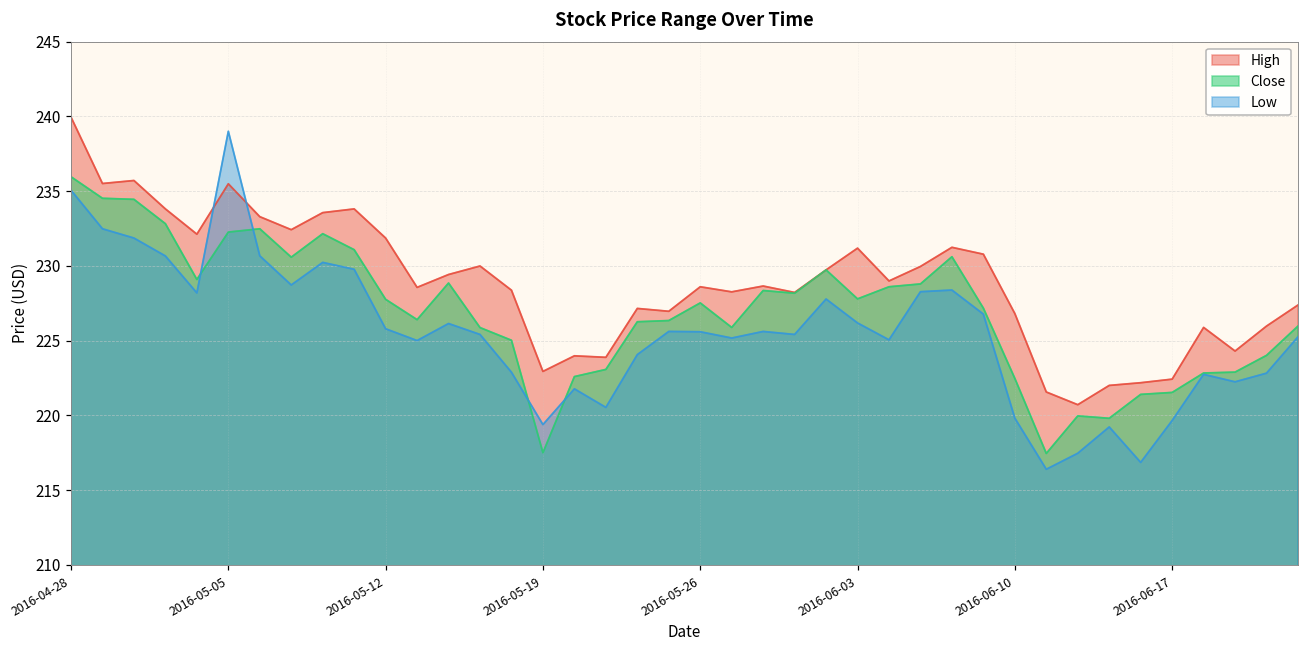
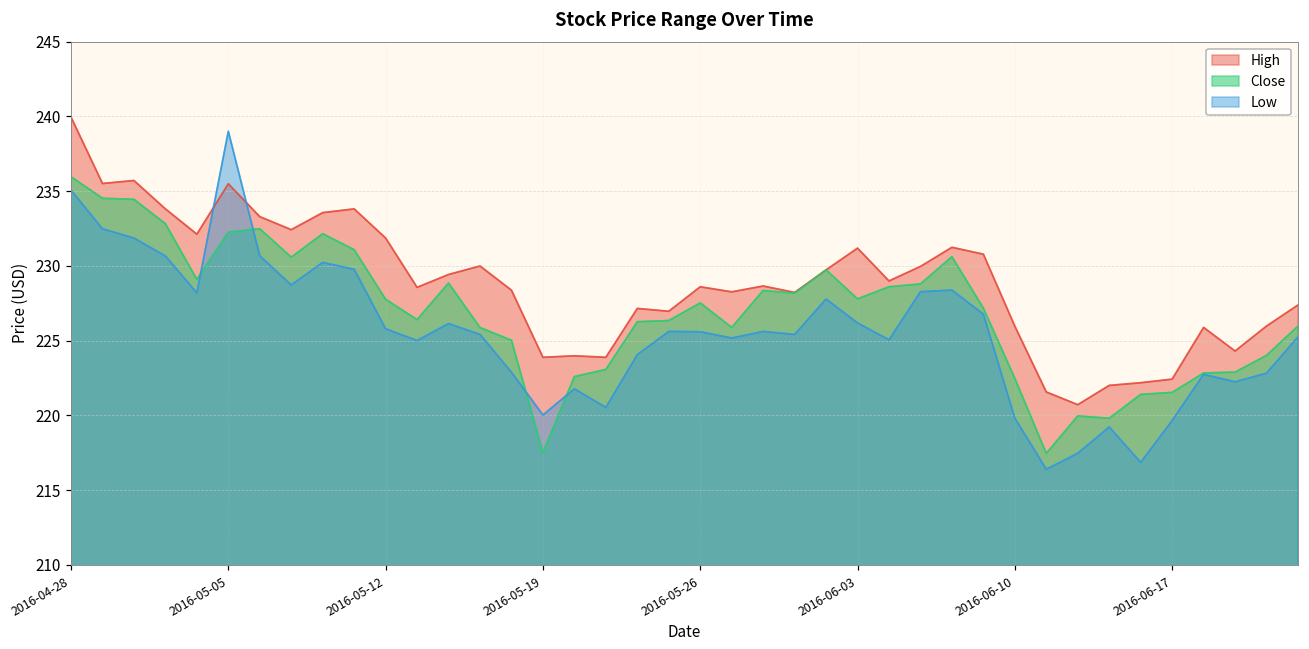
High, 2016-05-19: 222.9 -> 223.9
Low, 2016-05-19: 219.4 -> 220.0
High, 2016-06-10: 226.8 -> 226.0
